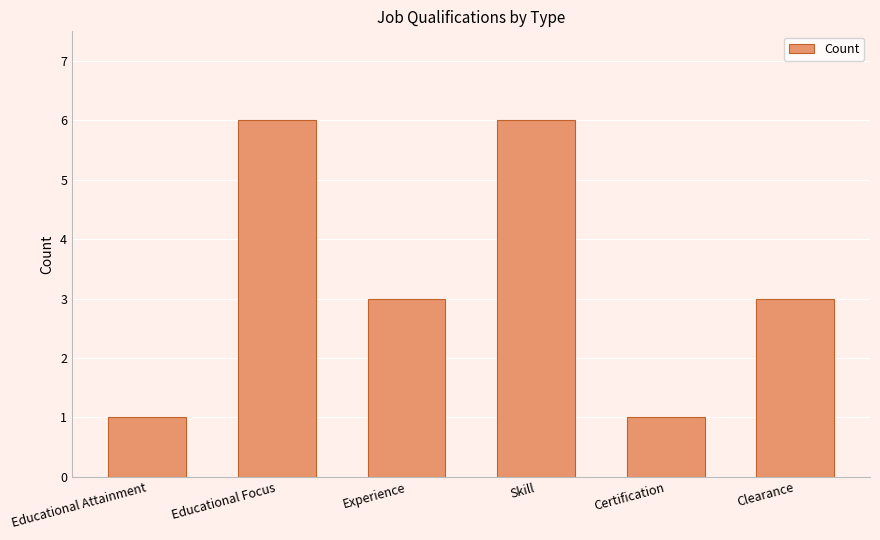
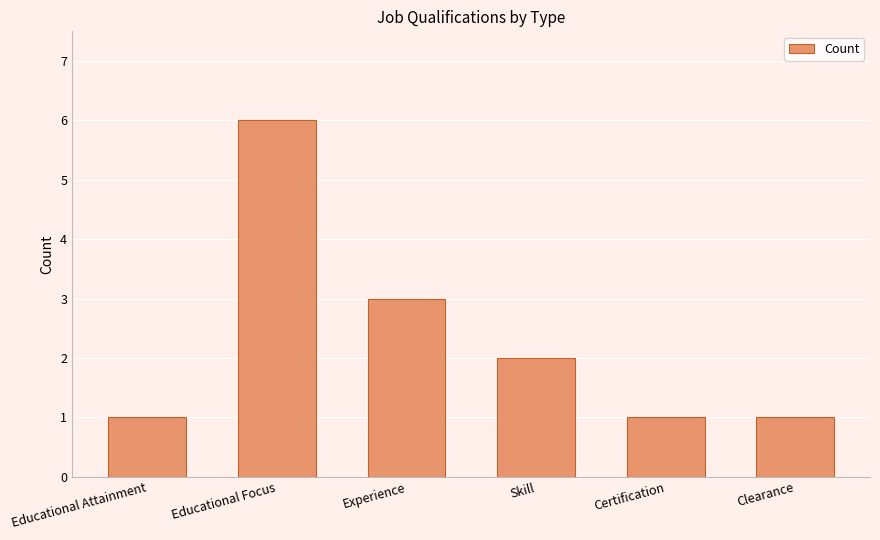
Skill: 6 -> 2
Clearance: 3 -> 1
